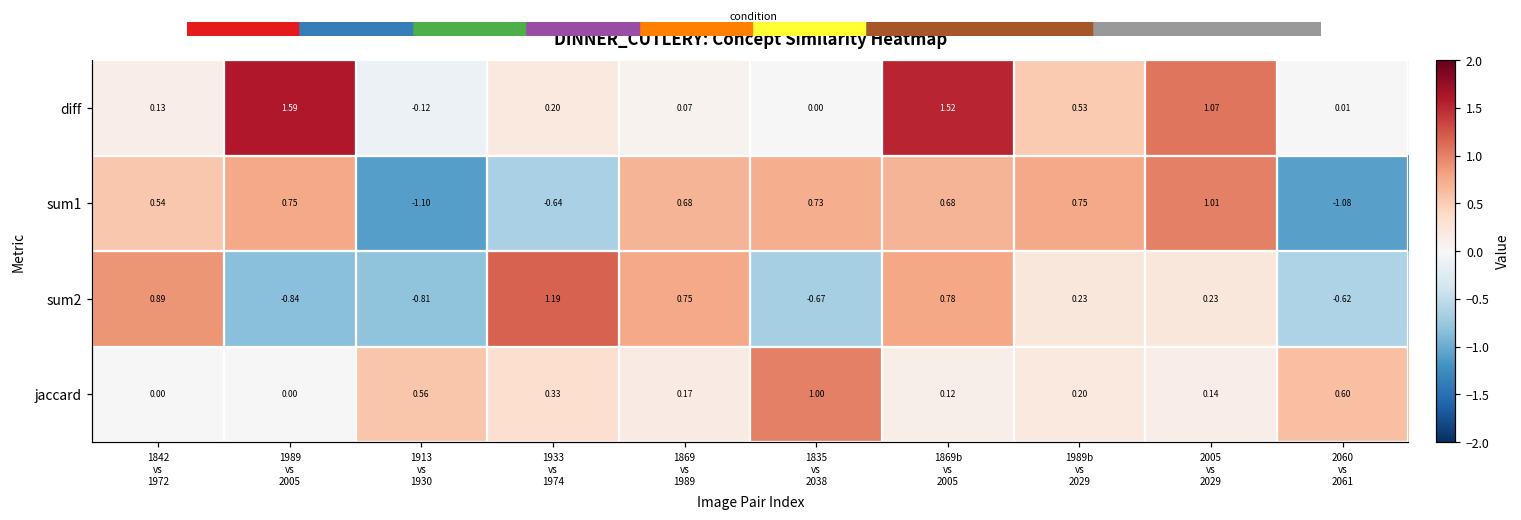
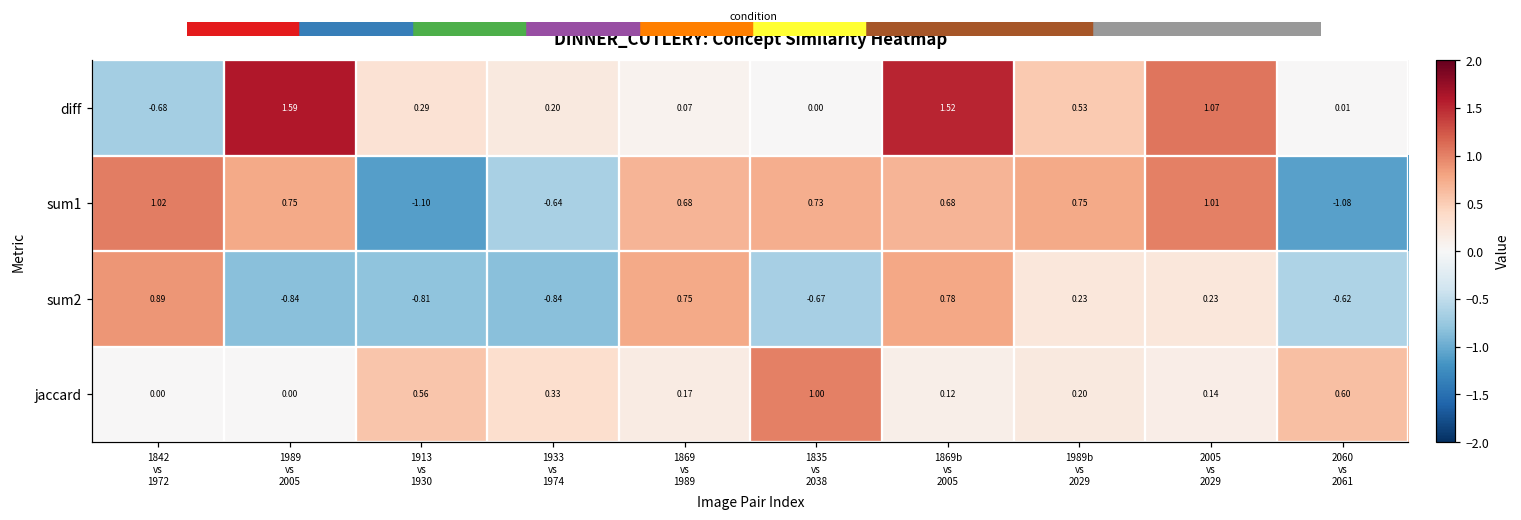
diff, 1842 vs 1972: 0.13 -> -0.68
diff, 1913 vs 1930: -0.12 -> 0.29
sum1, 1842 vs 1972: 0.54 -> 1.02
sum2, 1933 vs 1974: 1.19 -> -0.84
